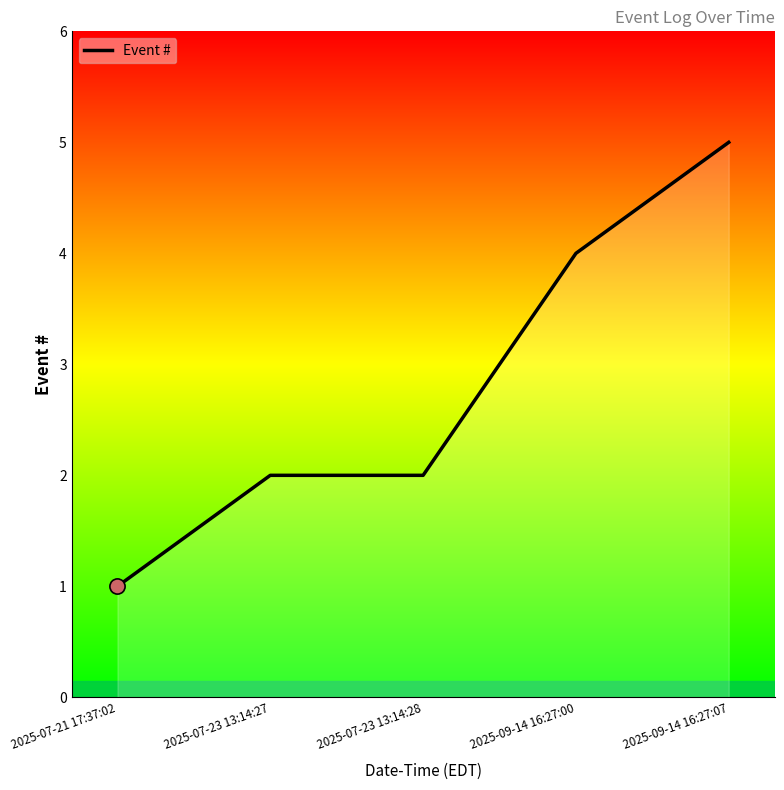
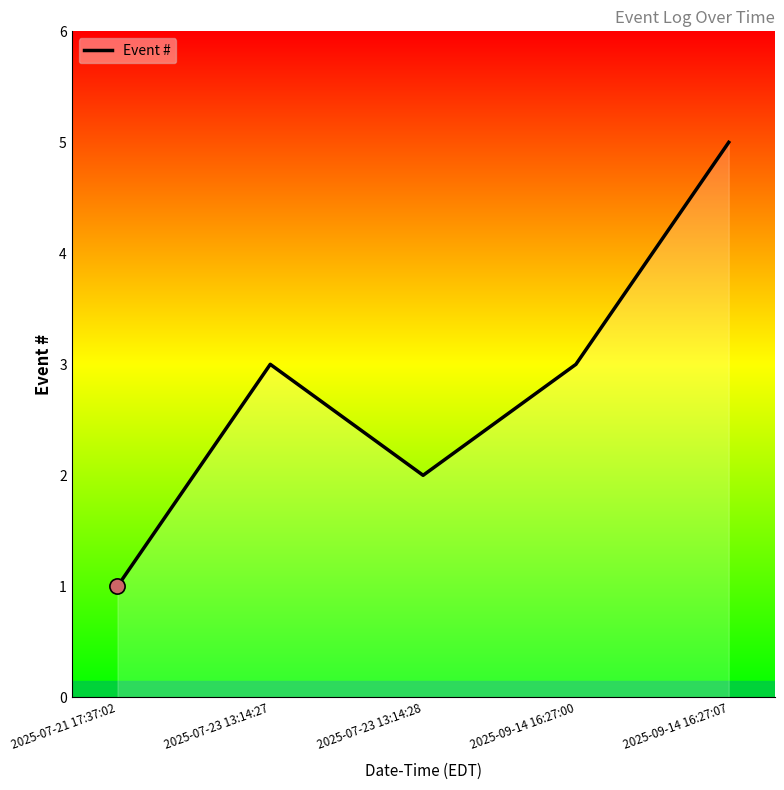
Event #, 2025-07-23 13:14:27: 2 -> 3
Event #, 2025-09-14 16:27:00: 4 -> 3
